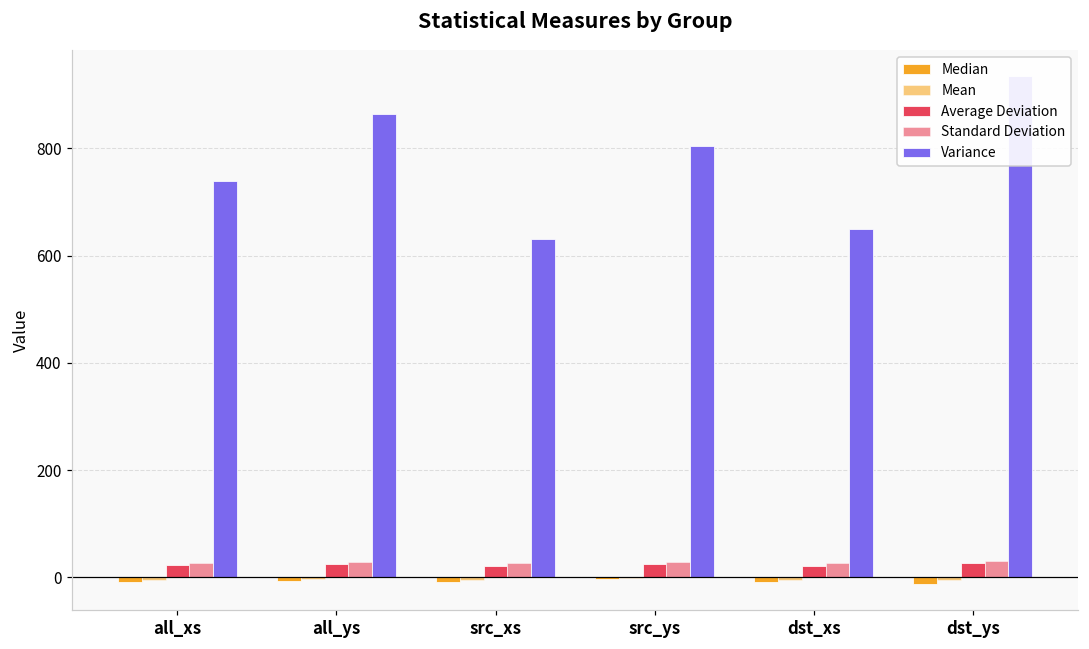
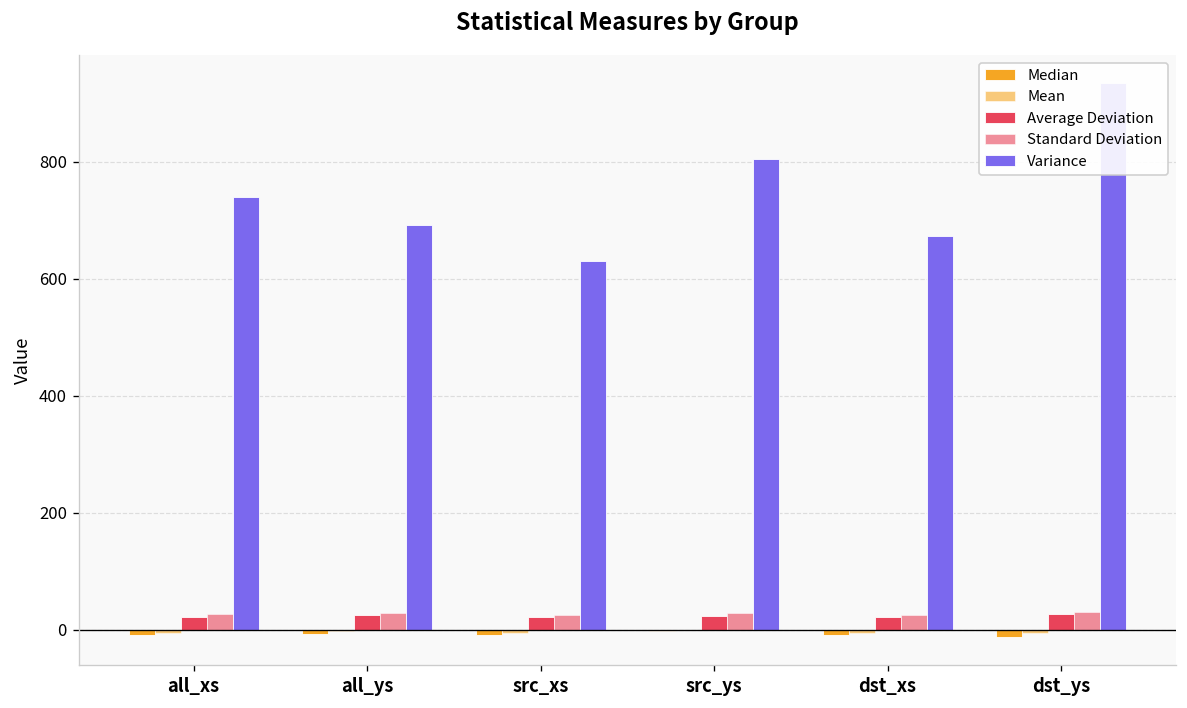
Variance, all_ys: 860 -> 690
Variance, dst_xs: 650 -> 670
